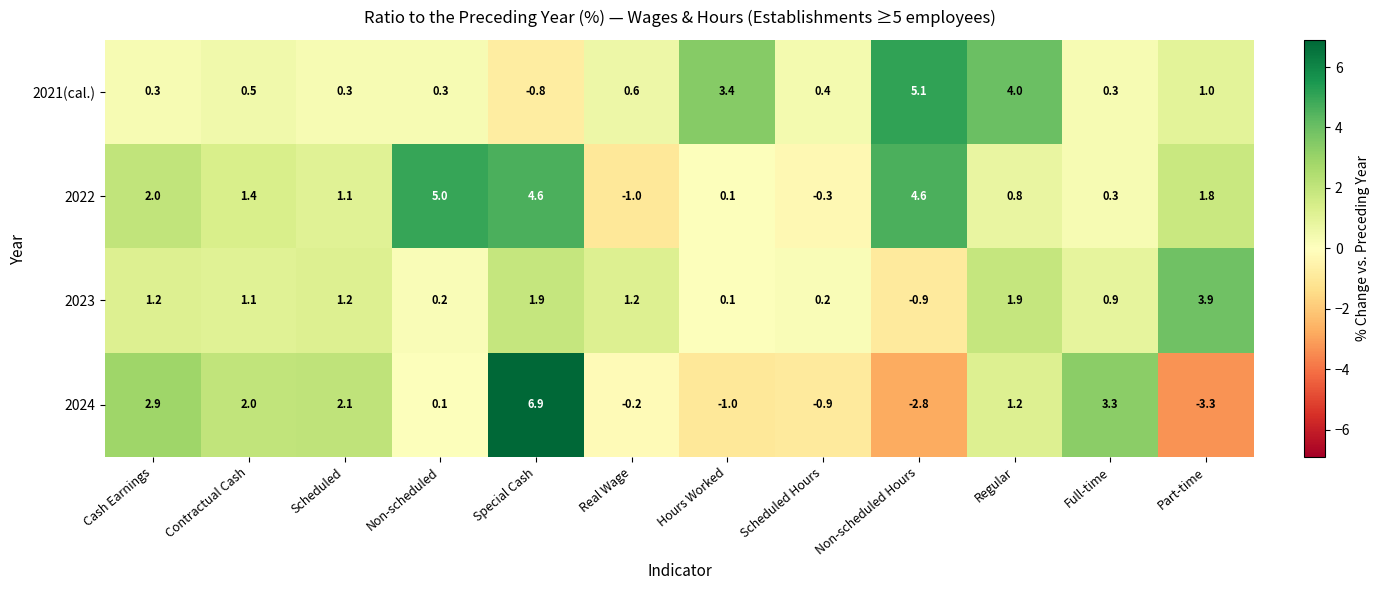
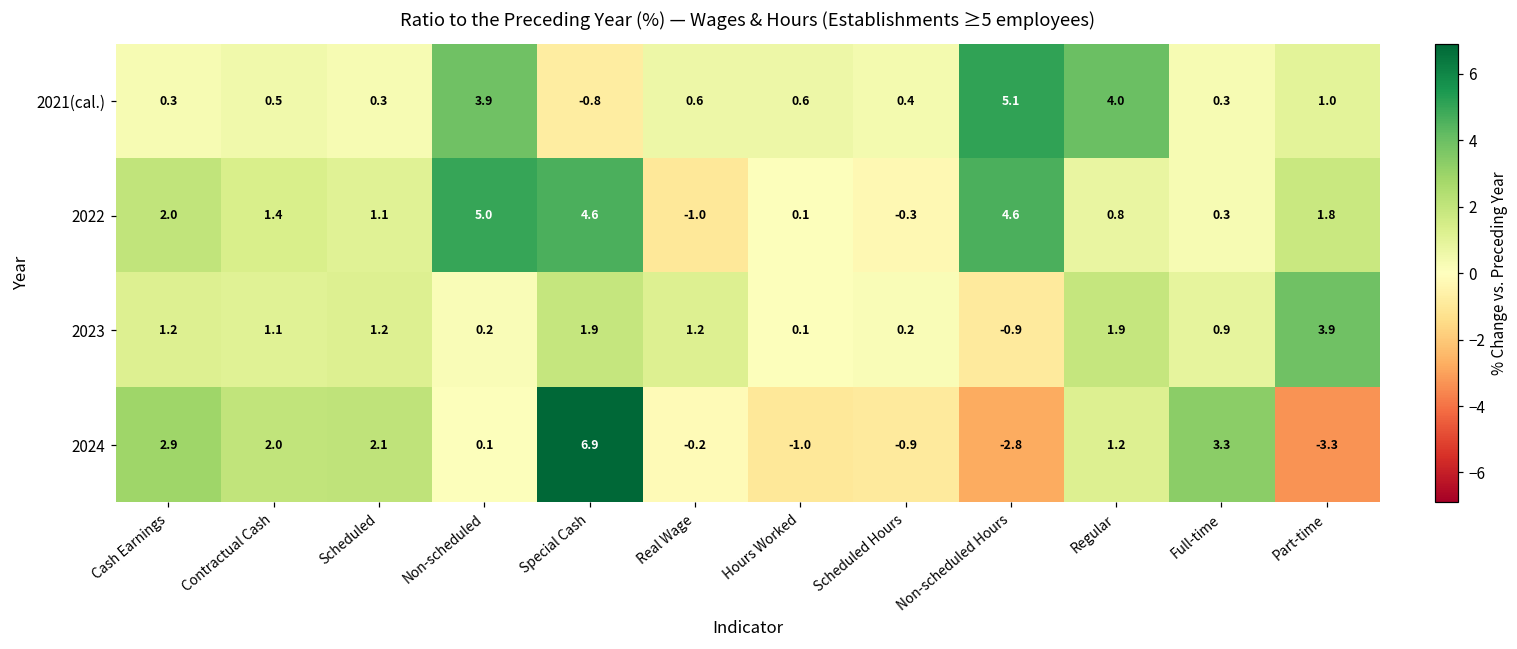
2021(cal.), Non-scheduled: 0.3 -> 3.9
2021(cal.), Hours Worked: 3.4 -> 0.6
